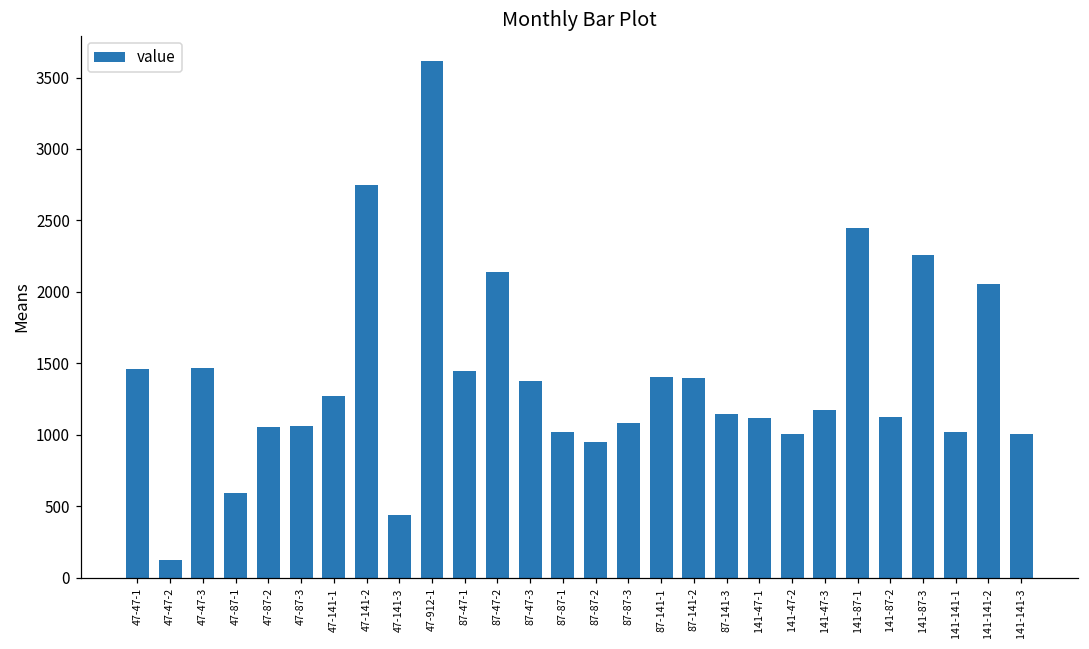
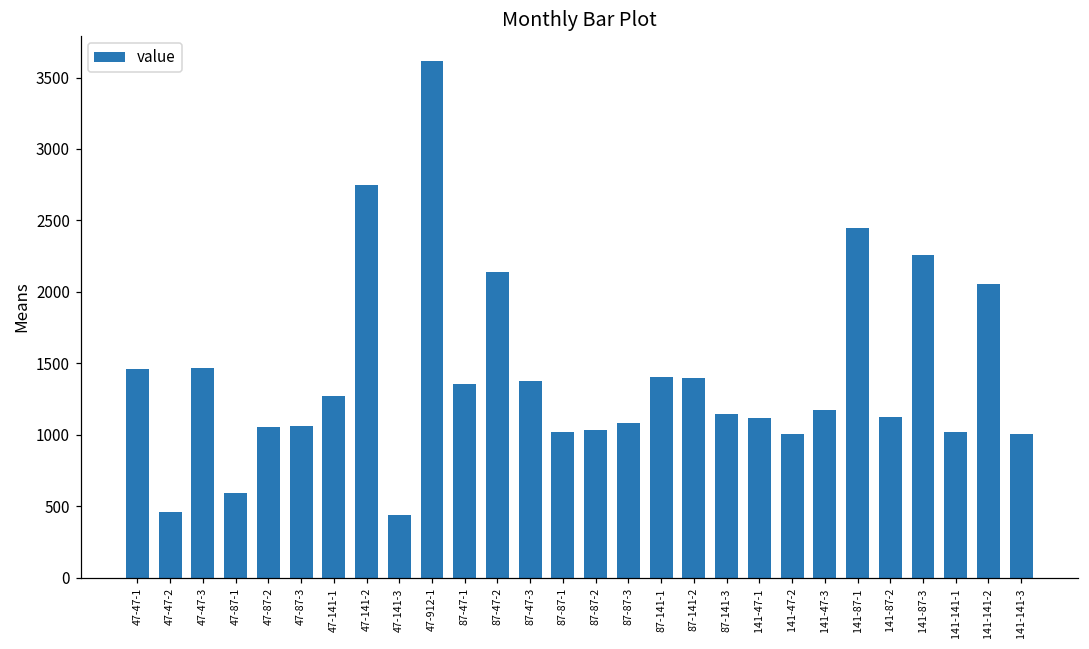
47-47-2: 130 -> 460
87-47-1: 1440 -> 1350
87-87-2: 950 -> 1040
